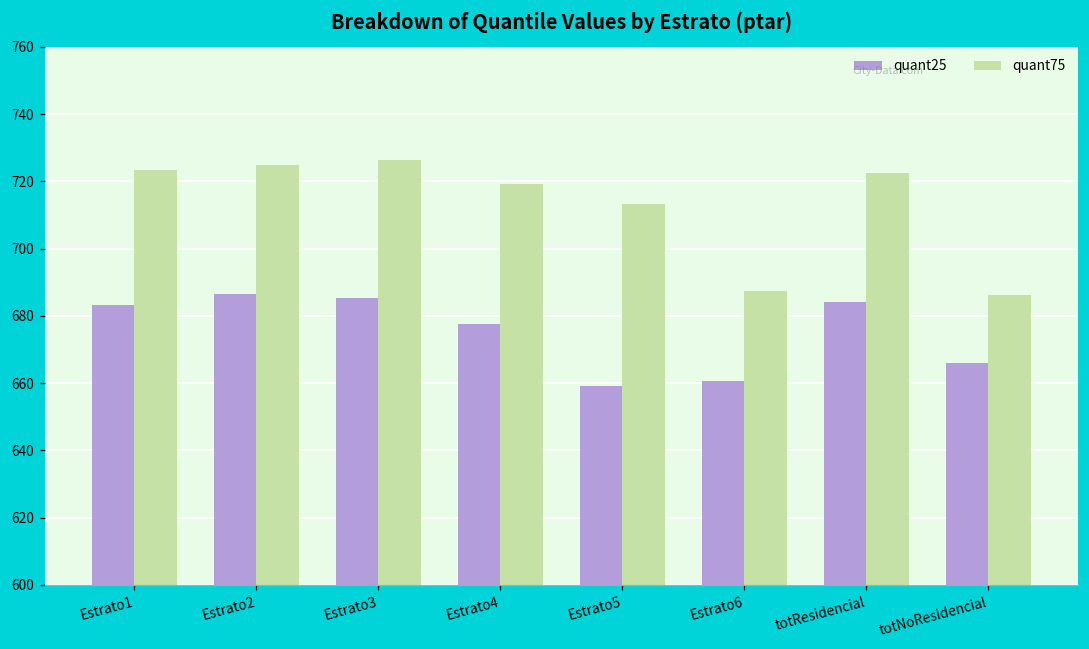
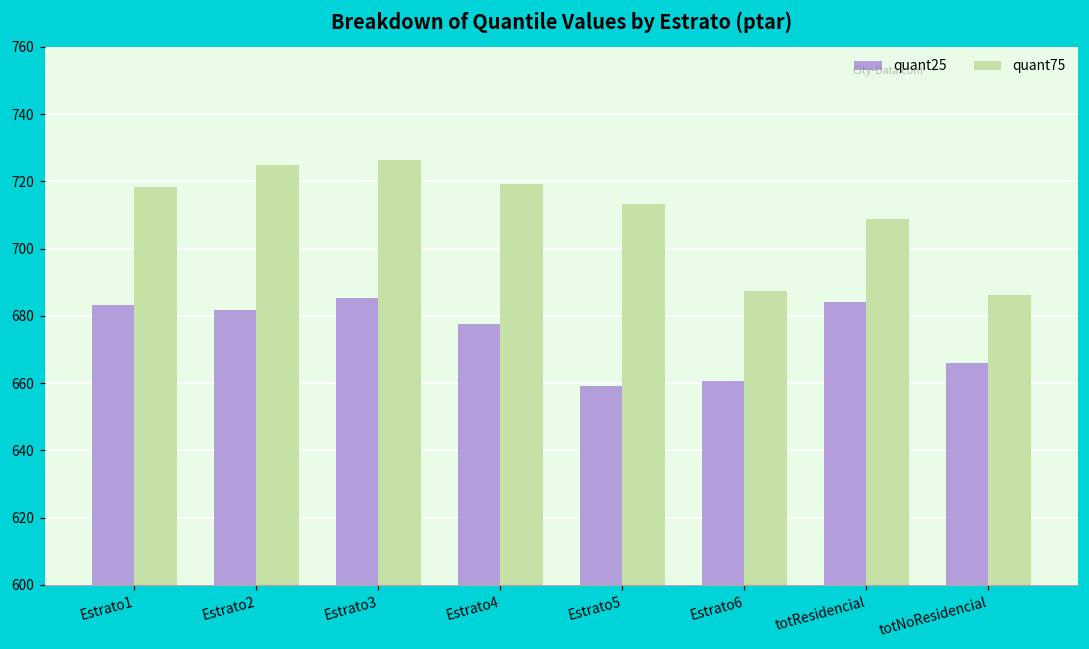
quant75, Estrato1: 723 -> 718
quant25, Estrato2: 687 -> 682
quant75, totResidencial: 722 -> 709
